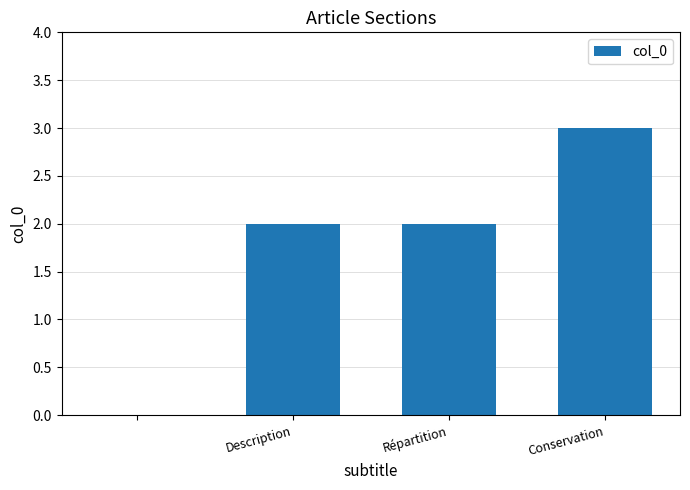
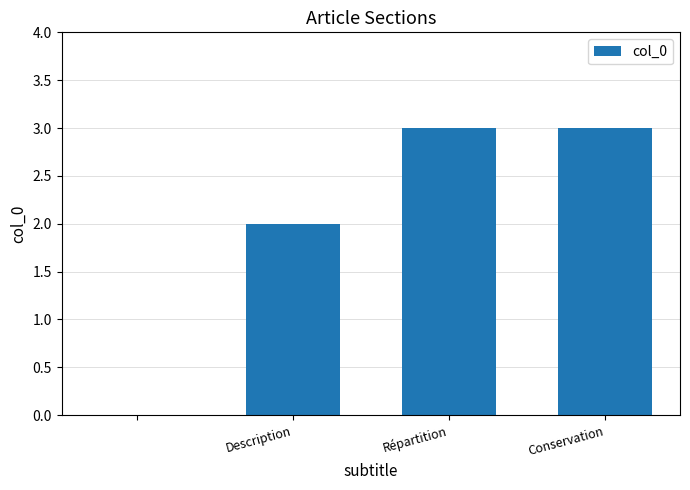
Répartition: 2 -> 3
